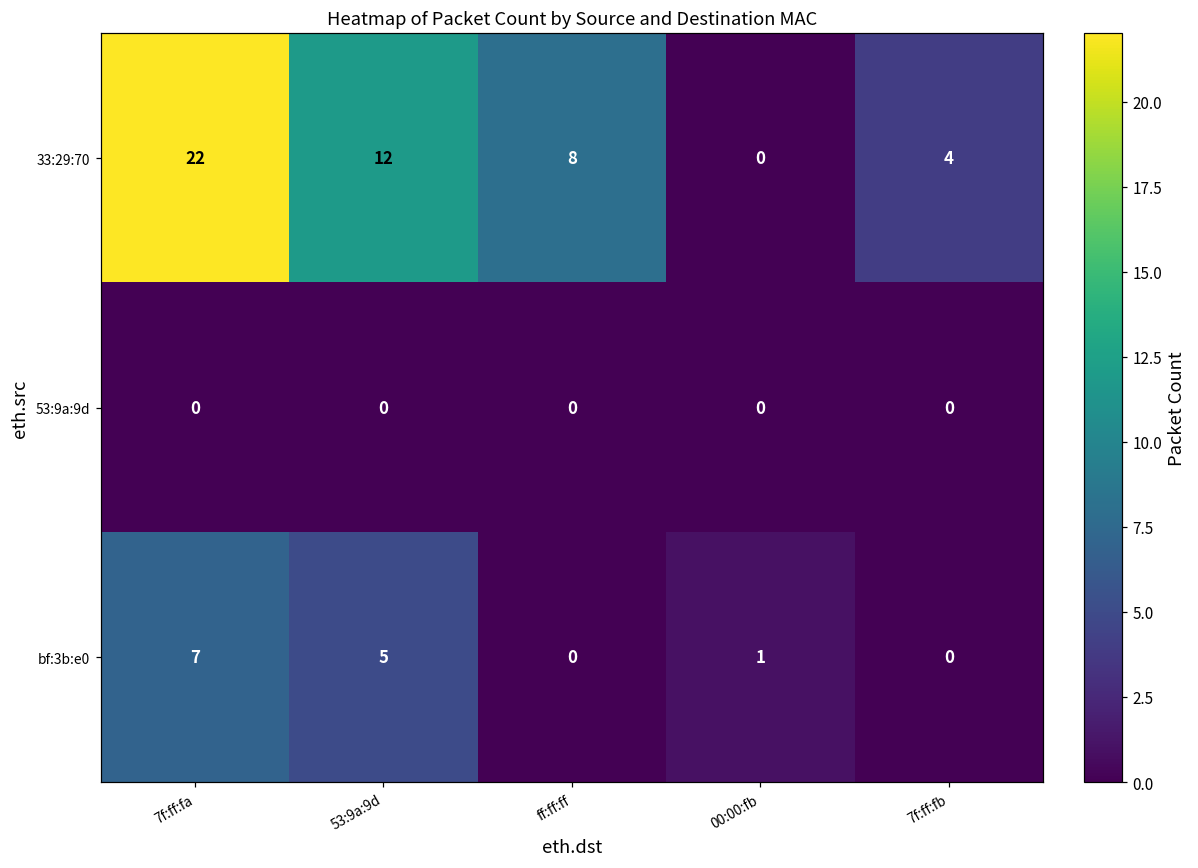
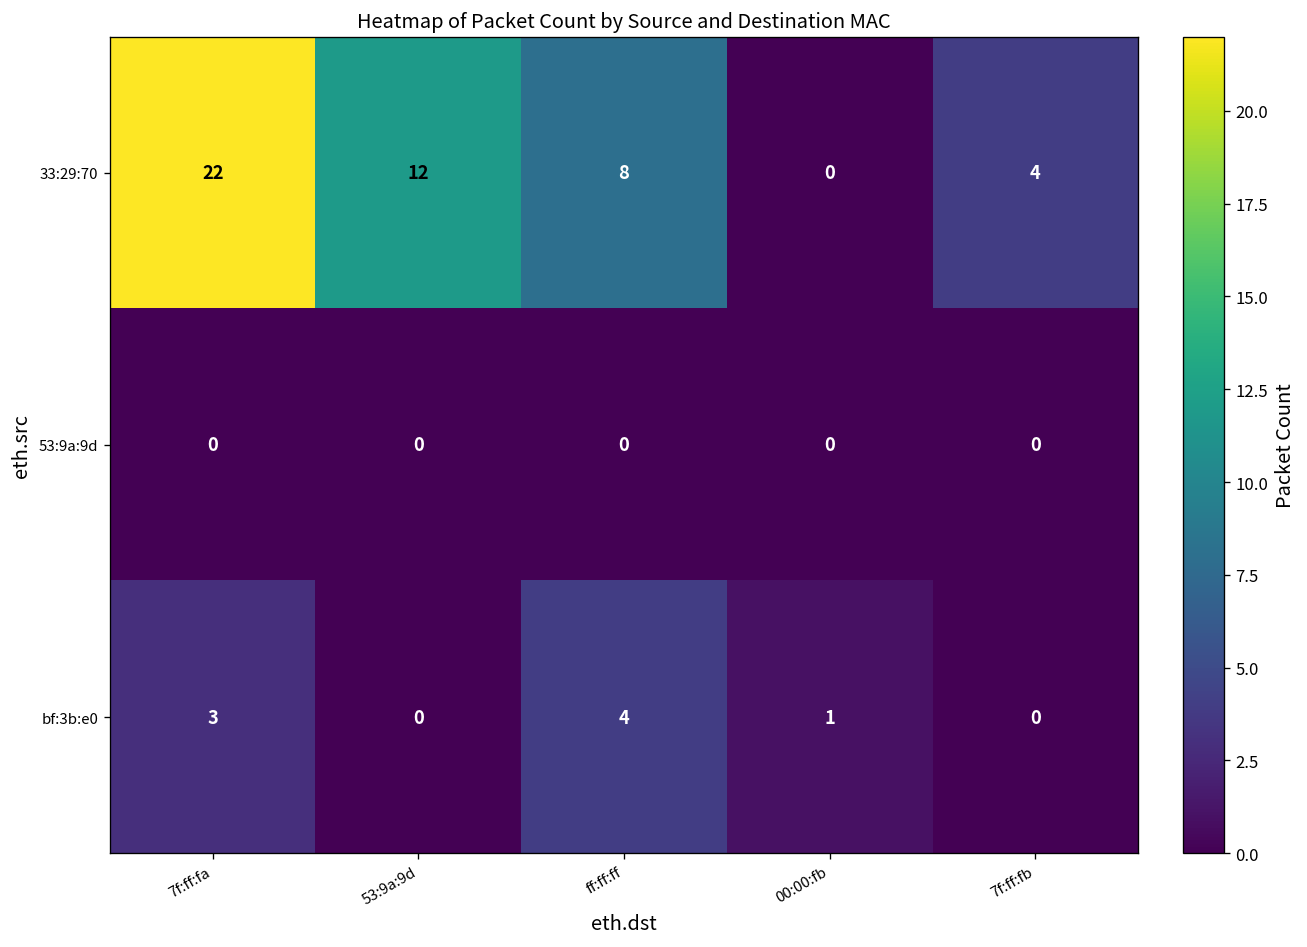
bf:3b:e0, 7f:ff:fa: 7 -> 3
bf:3b:e0, 53:9a:9d: 5 -> 0
bf:3b:e0, ff:ff:ff: 0 -> 4
